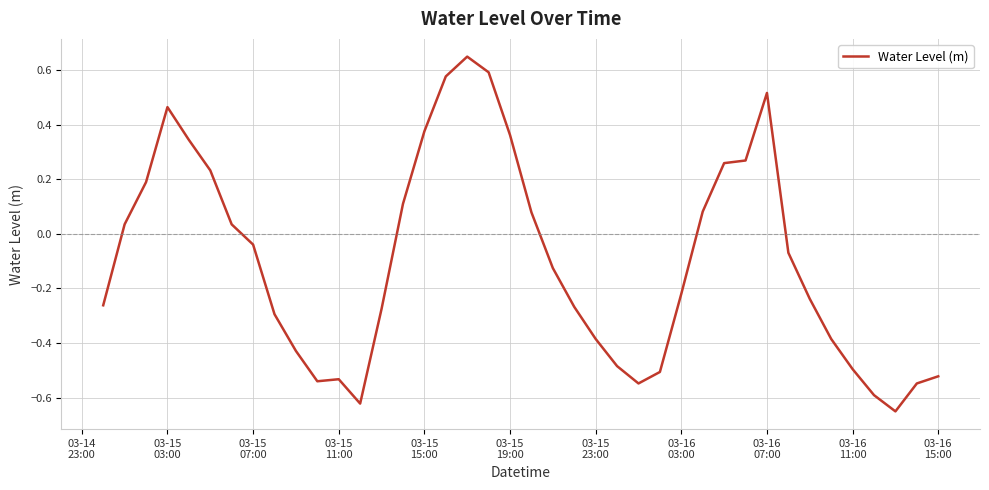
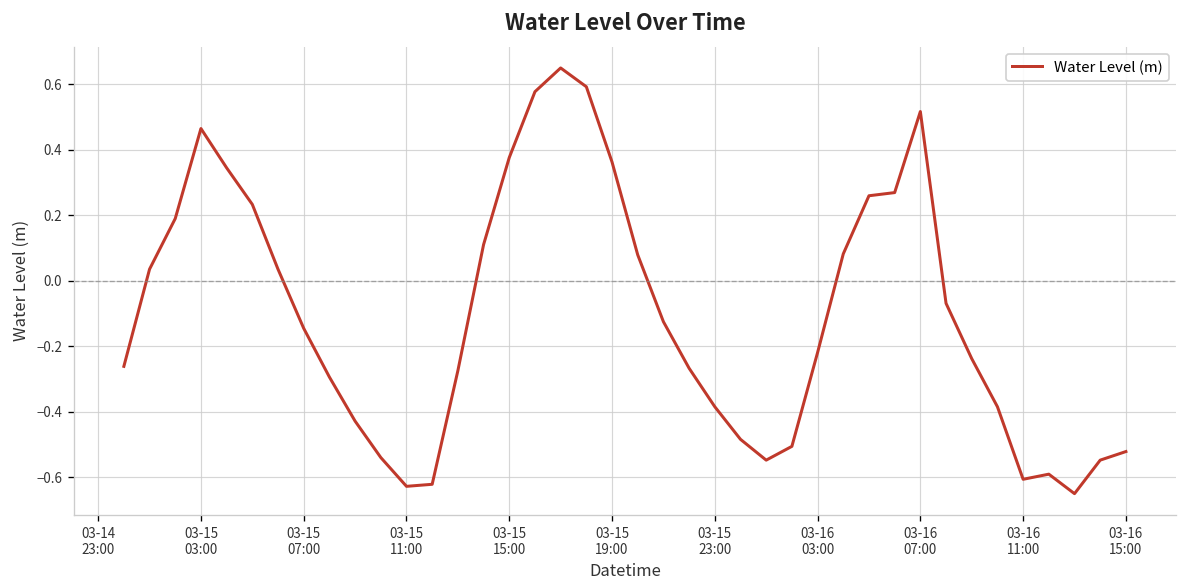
03-15 07:00: -0.04 -> -0.15
03-15 11:00: -0.53 -> -0.63
03-16 11:00: -0.50 -> -0.61
